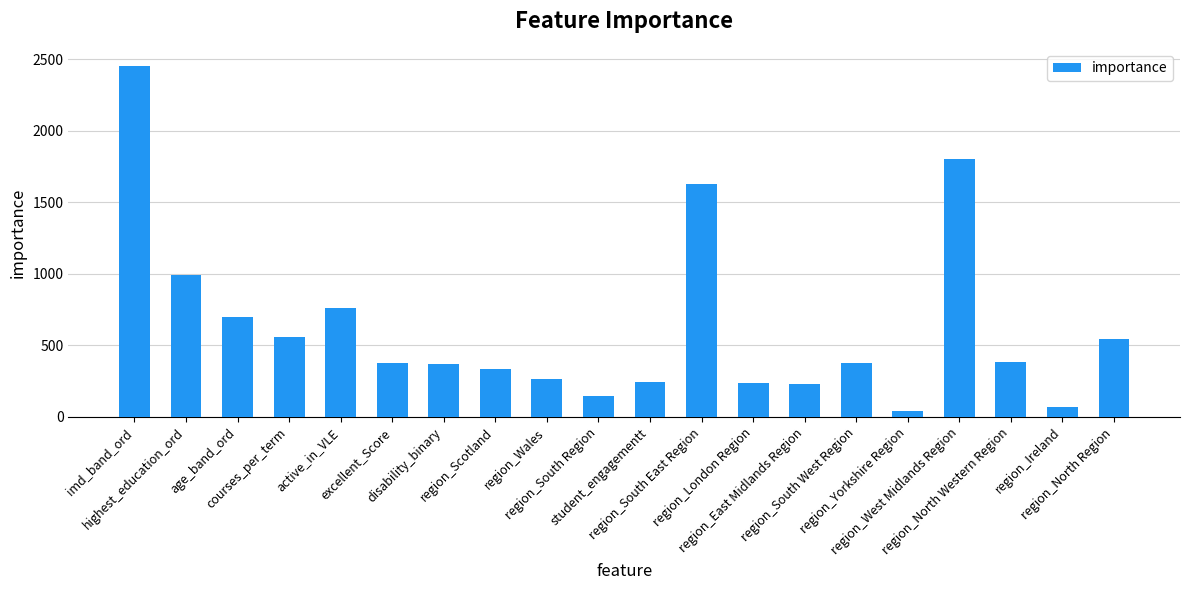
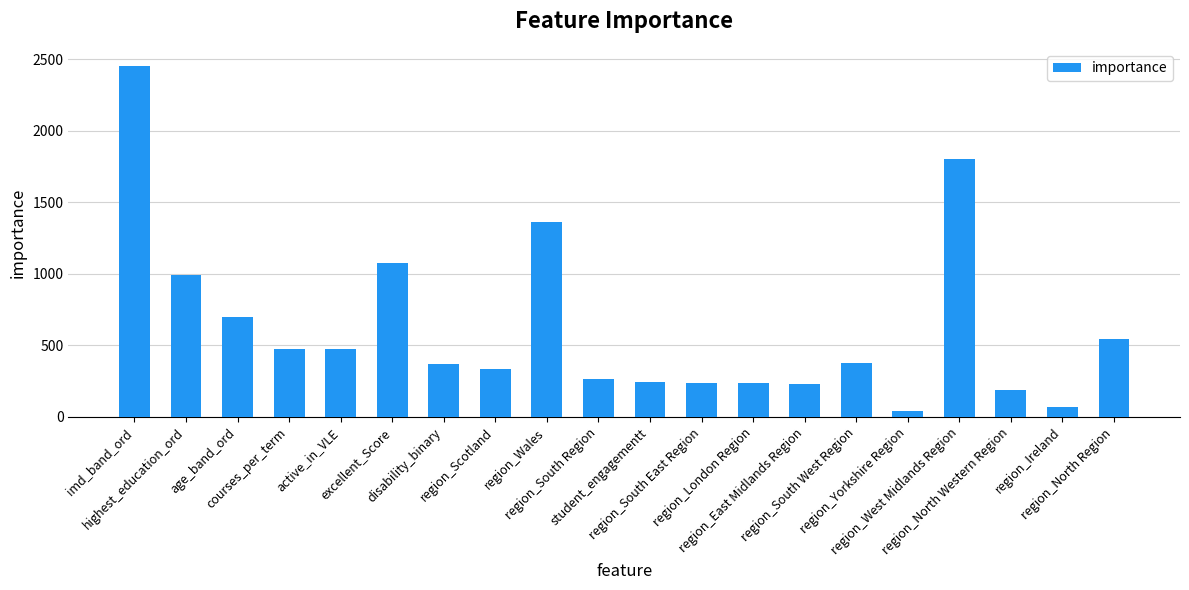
courses_per_term: 560 -> 480
active_in_VLE: 760 -> 470
excellent_Score: 380 -> 1080
region_Wales: 270 -> 1360
region_South Region: 140 -> 260
region_South East Region: 1630 -> 240
region_North Western Region: 380 -> 190
